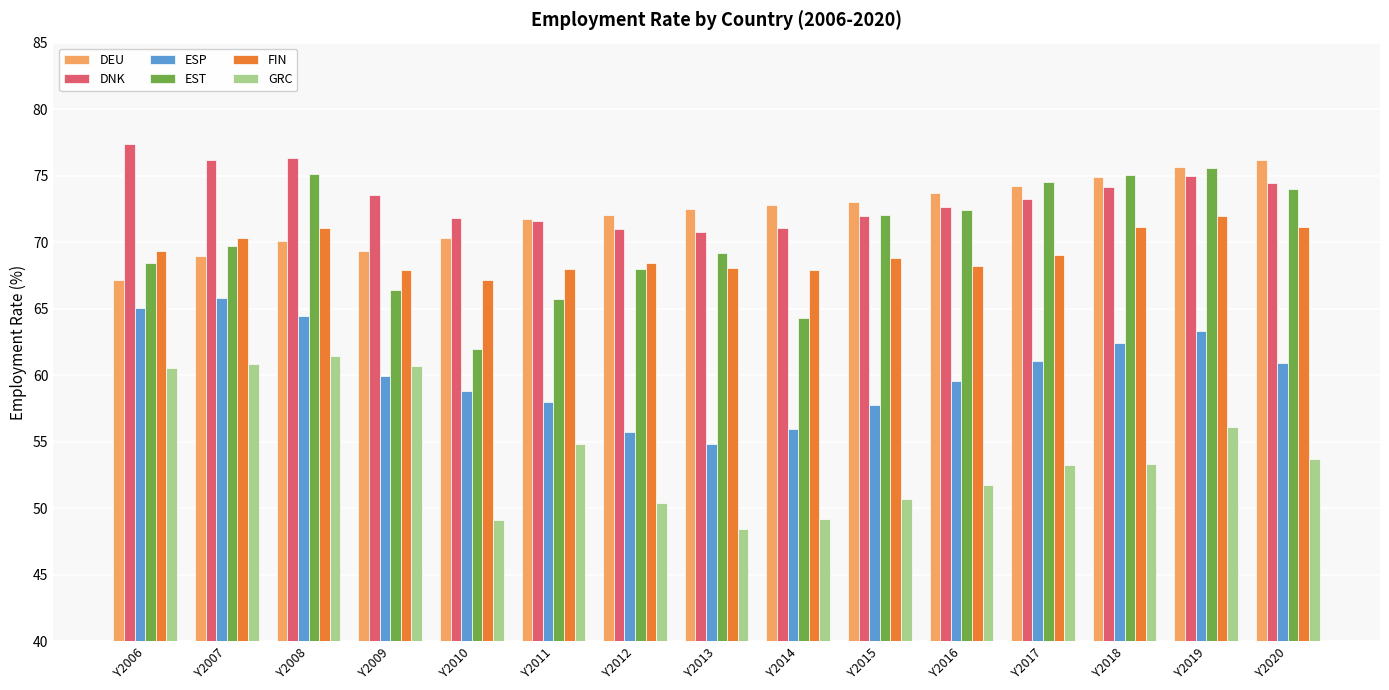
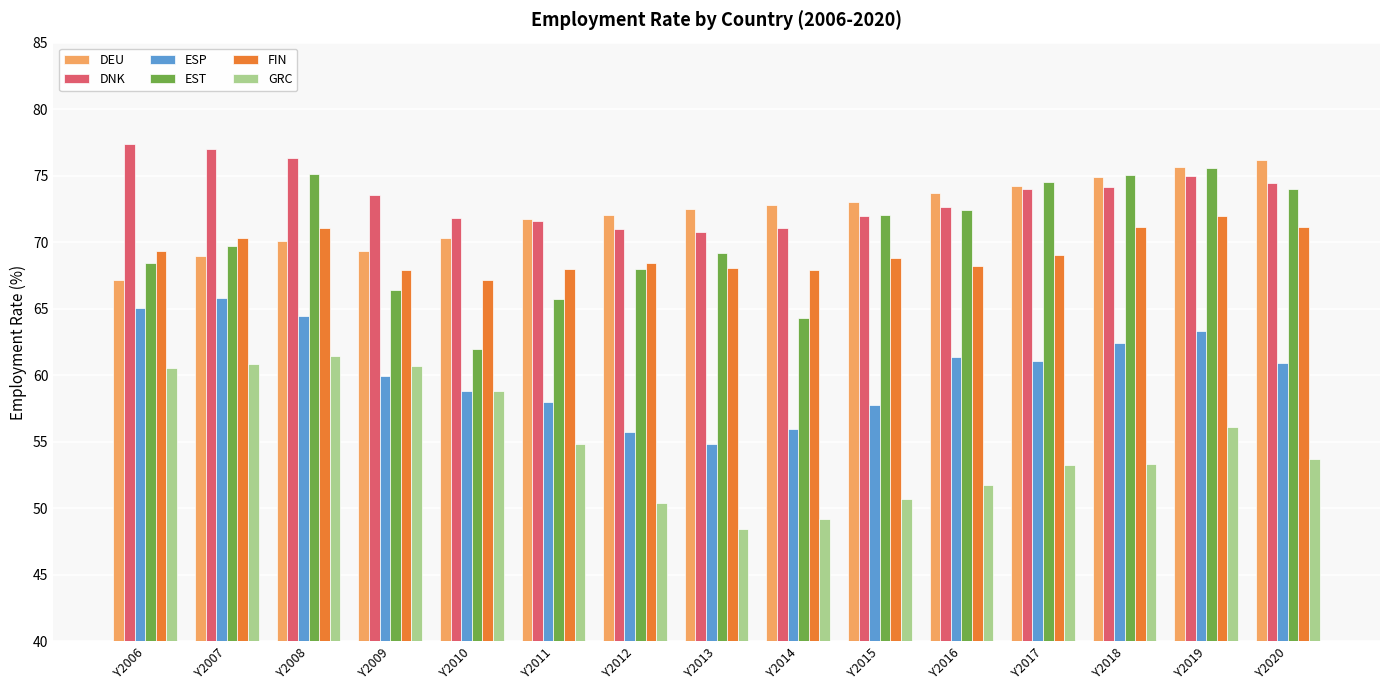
DNK, Y2007: 76.2 -> 77.0
GRC, Y2010: 49.1 -> 58.9
ESP, Y2016: 59.6 -> 61.4
DNK, Y2017: 73.2 -> 74.0
